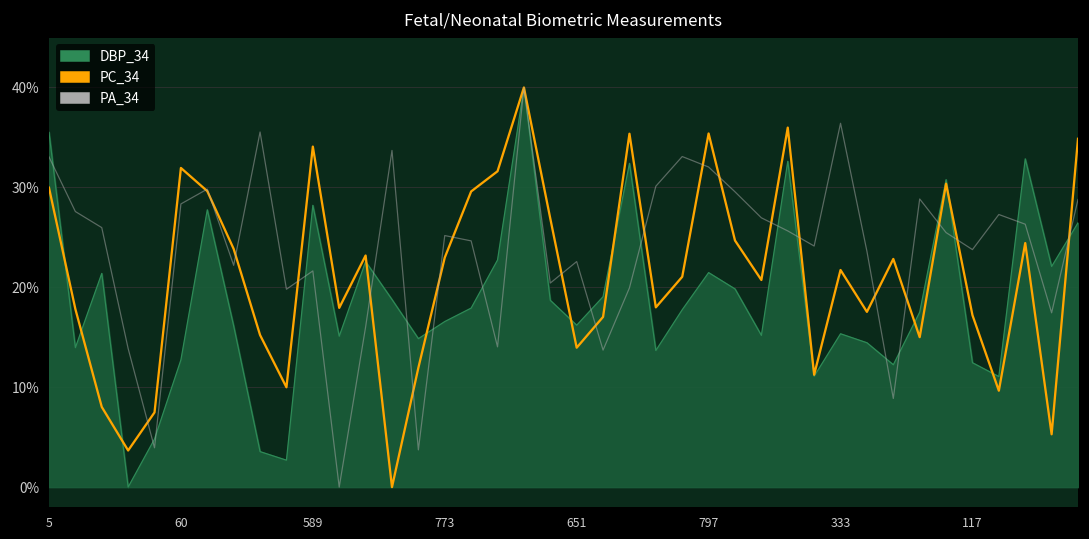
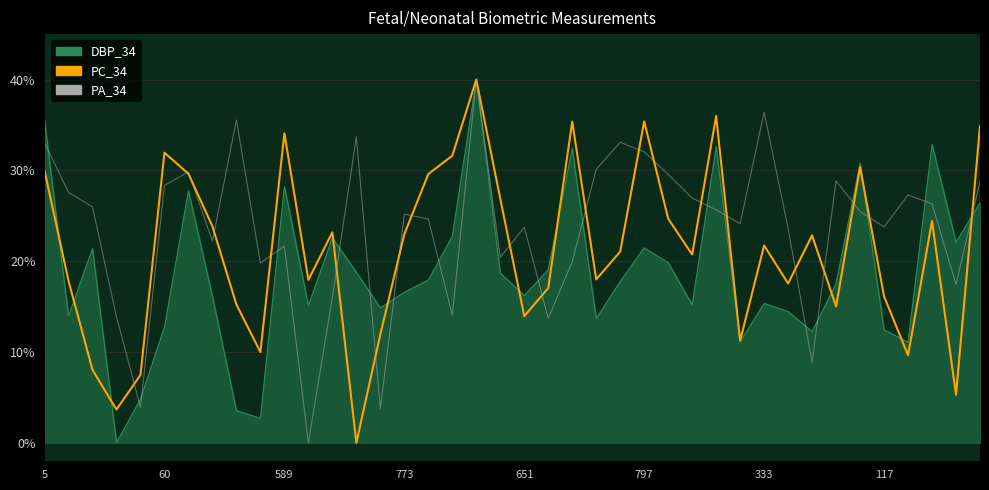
PA_34, 651: 23% -> 24%
PC_34, 117: 17% -> 16%
